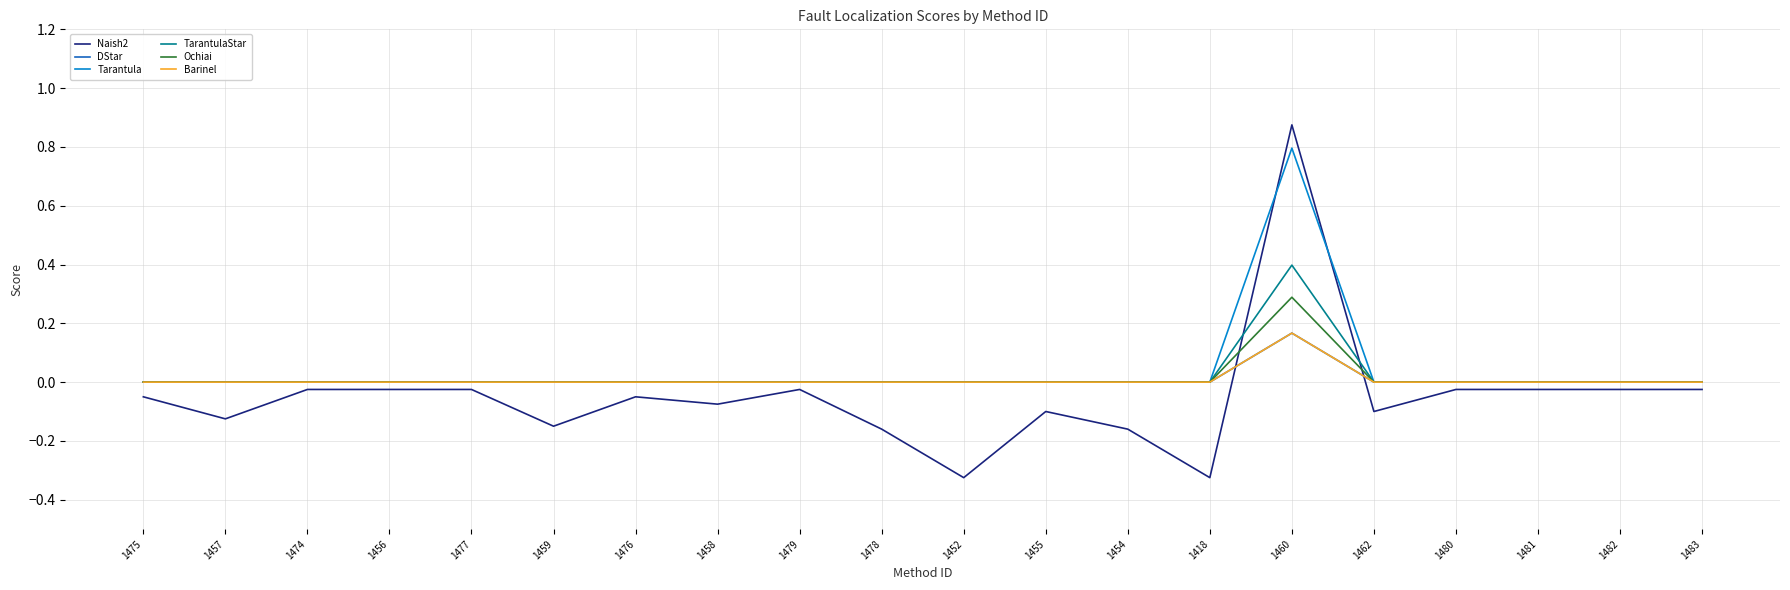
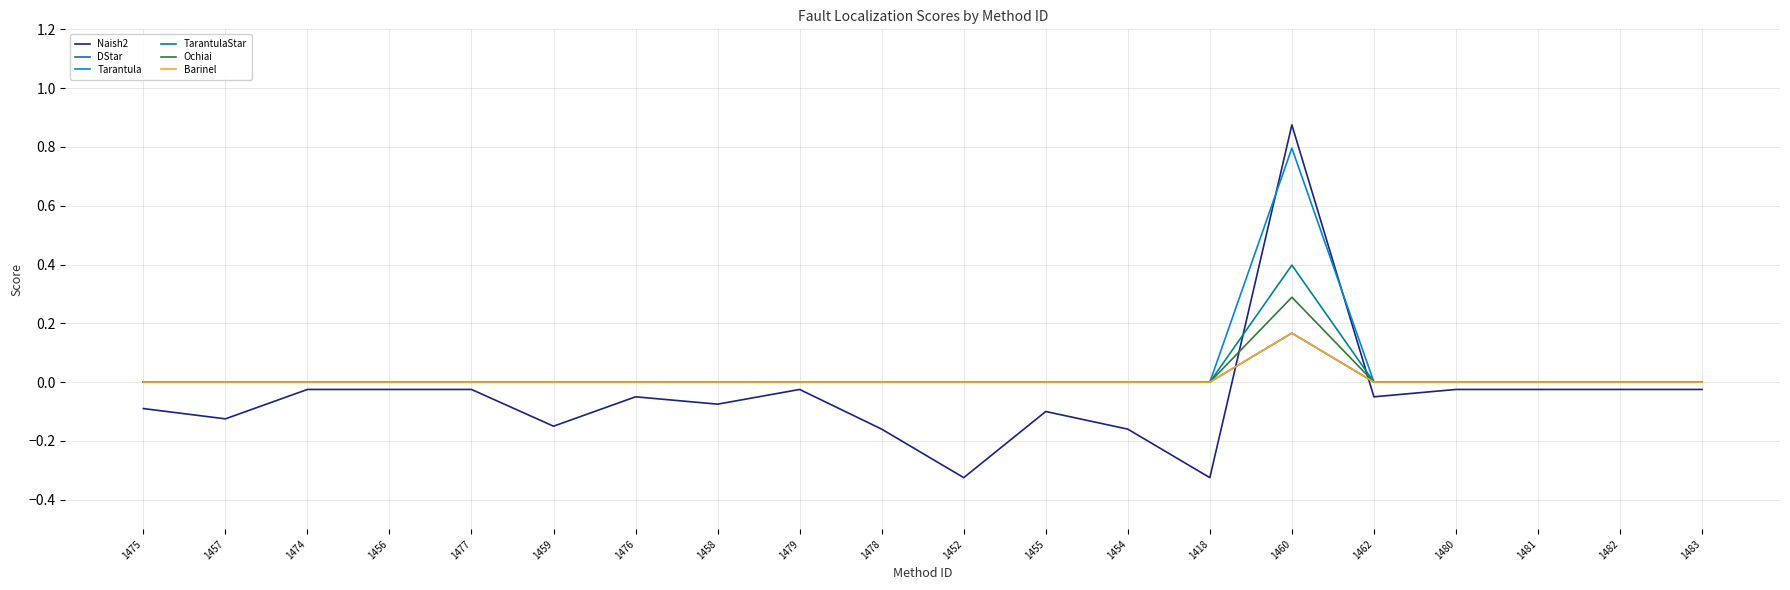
Naish2, 1475: -0.05 -> -0.09
Naish2, 1462: -0.10 -> -0.05
